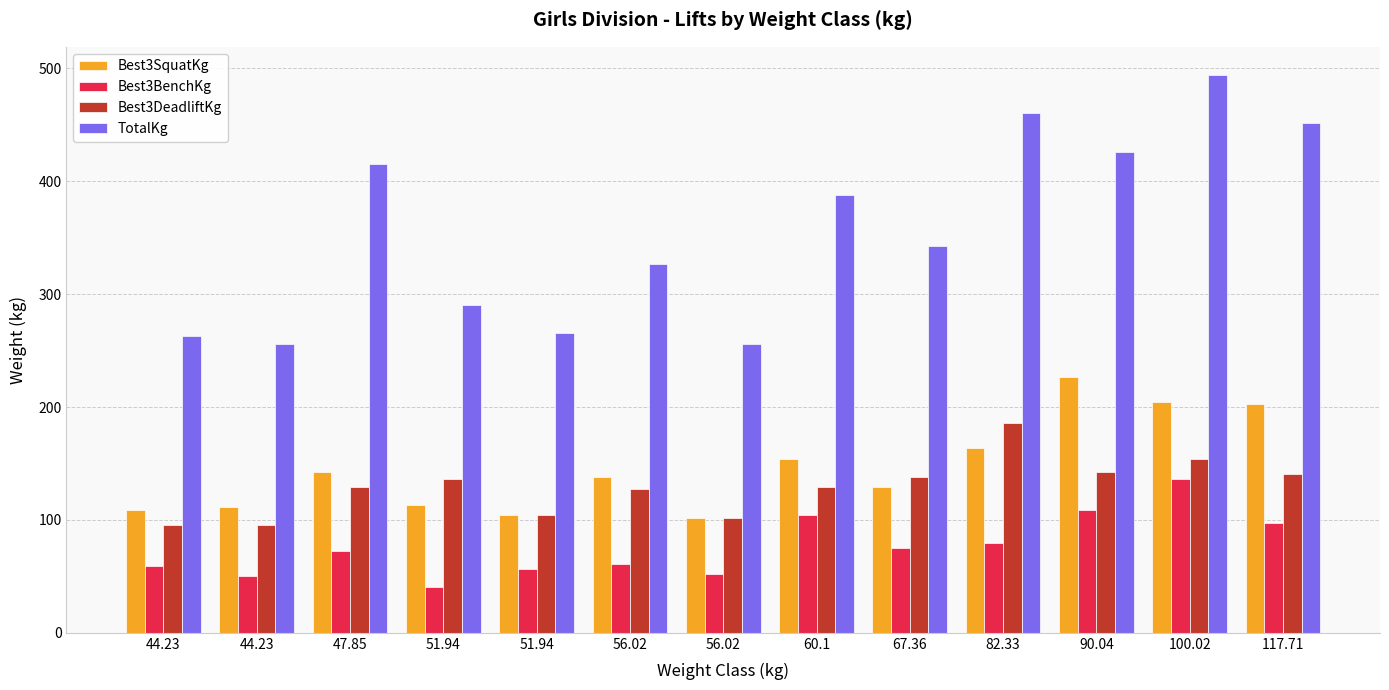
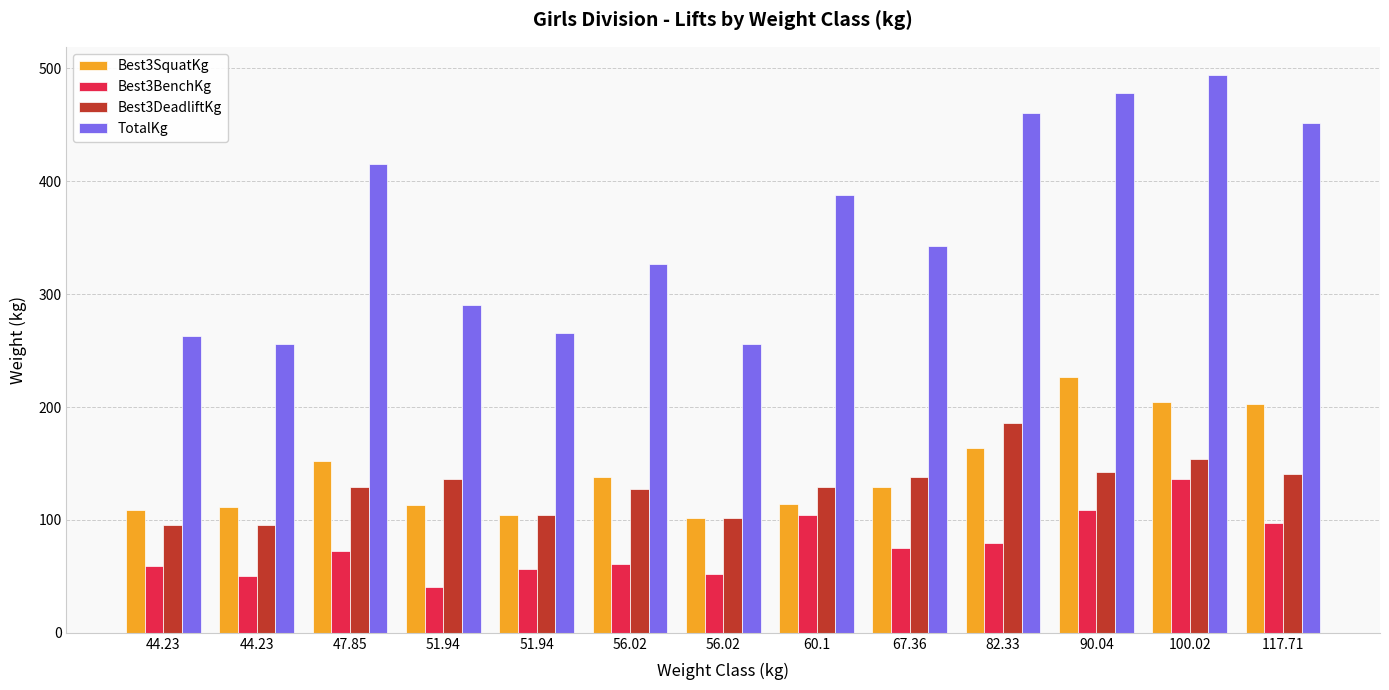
Best3SquatKg, 47.85: 143 -> 152
Best3SquatKg, 60.1: 154 -> 114
TotalKg, 90.04: 426 -> 479
